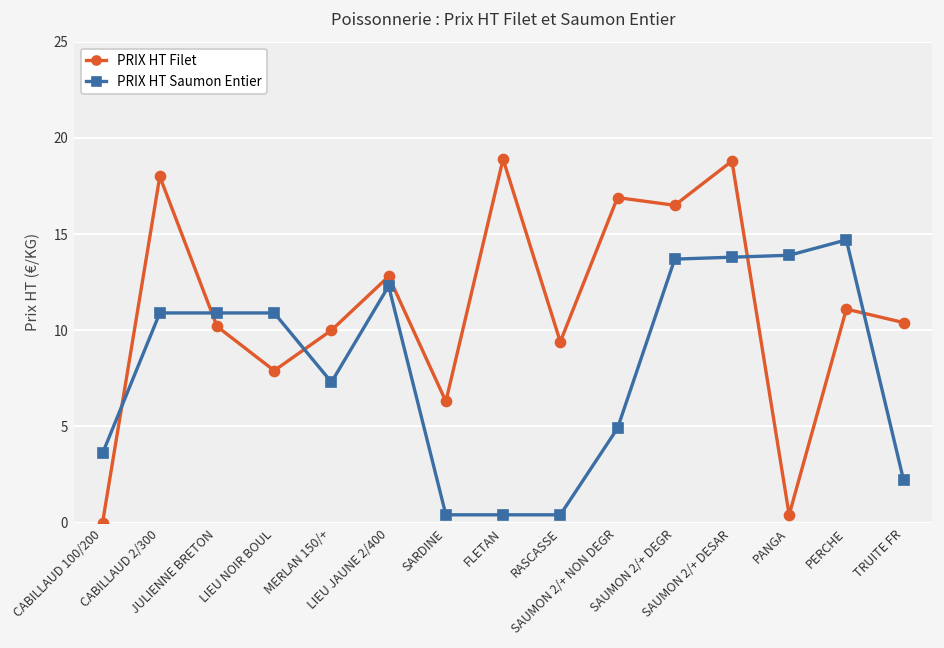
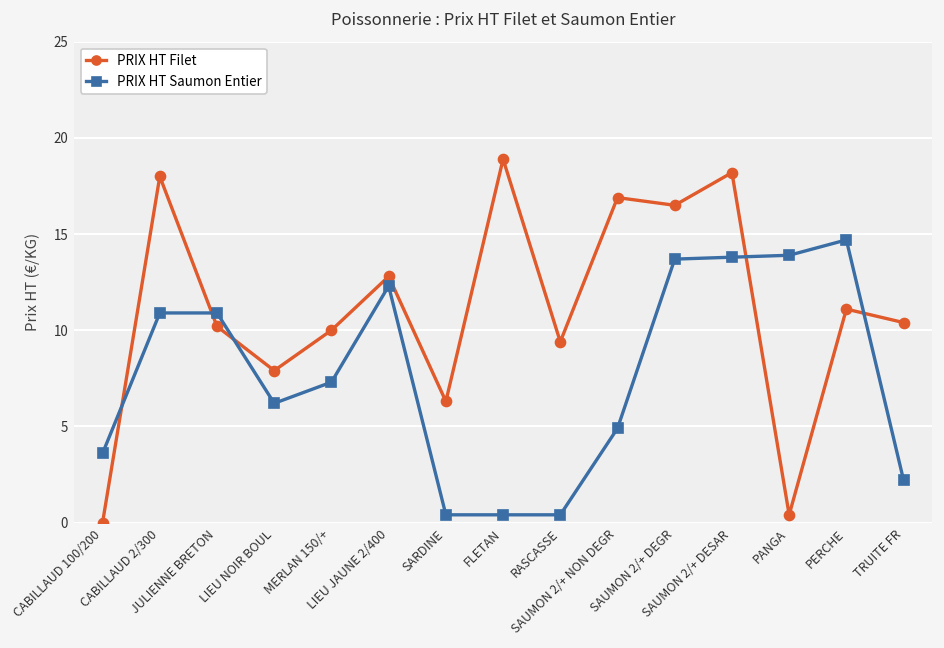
PRIX HT Saumon Entier, LIEU NOIR BOUL: 10.9 -> 6.2
PRIX HT Filet, SAUMON 2/+ DESAR: 18.8 -> 18.2
